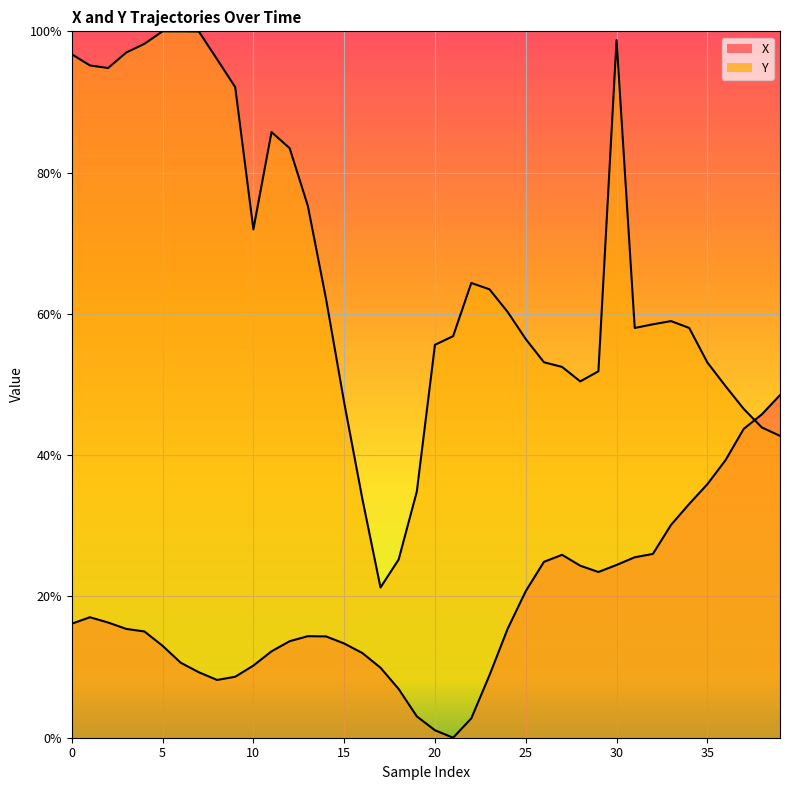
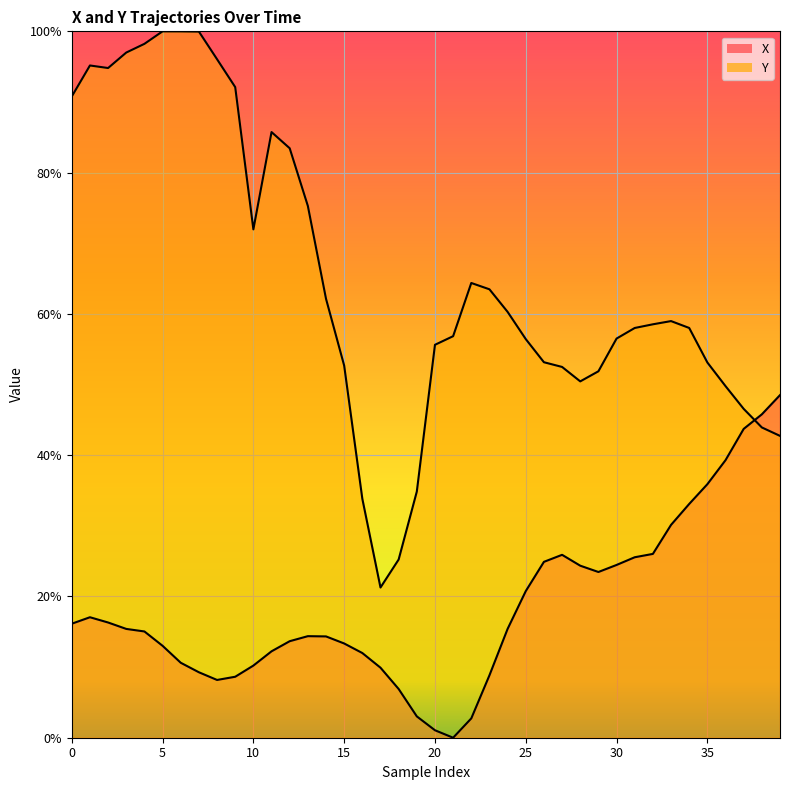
Y, 0: 97% -> 91%
Y, 15: 47% -> 53%
Y, 30: 99% -> 57%
